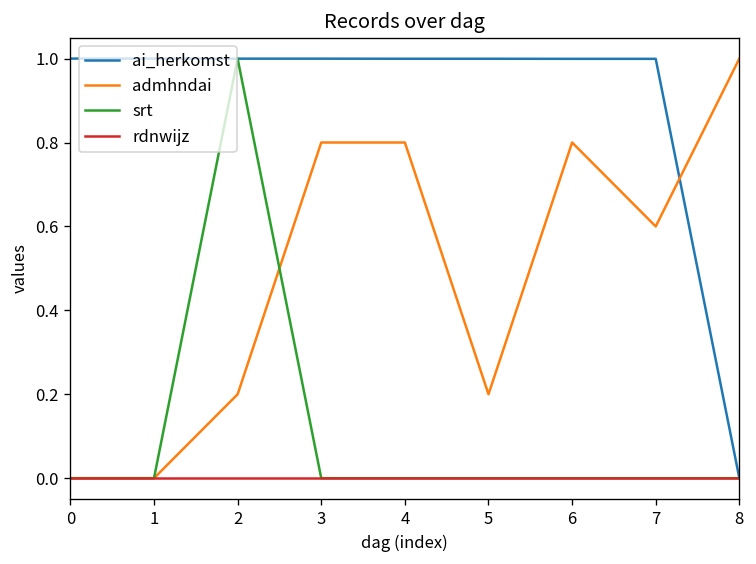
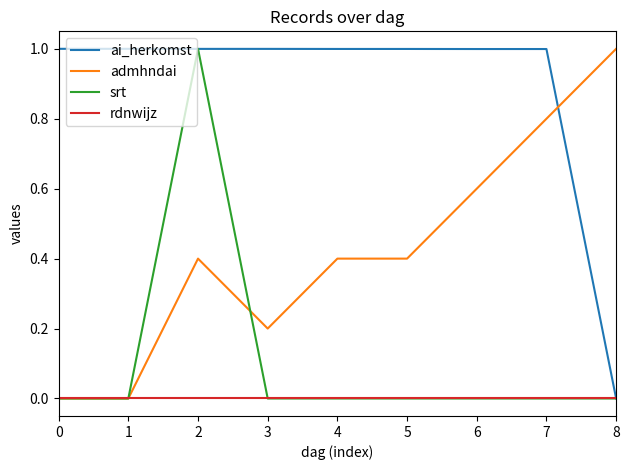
admhndai, 2: 0.20 -> 0.40
admhndai, 3: 0.80 -> 0.20
admhndai, 4: 0.80 -> 0.40
admhndai, 5: 0.20 -> 0.40
admhndai, 6: 0.80 -> 0.60
admhndai, 7: 0.60 -> 0.80
